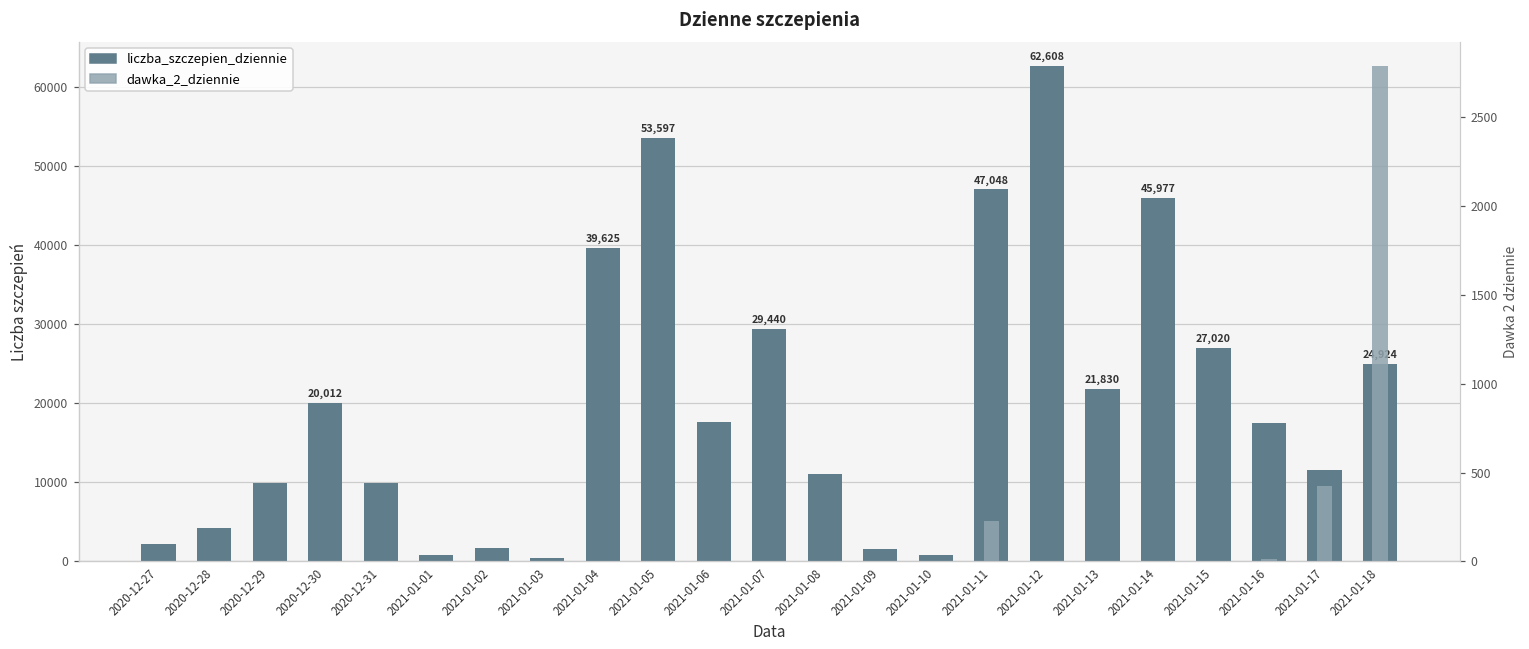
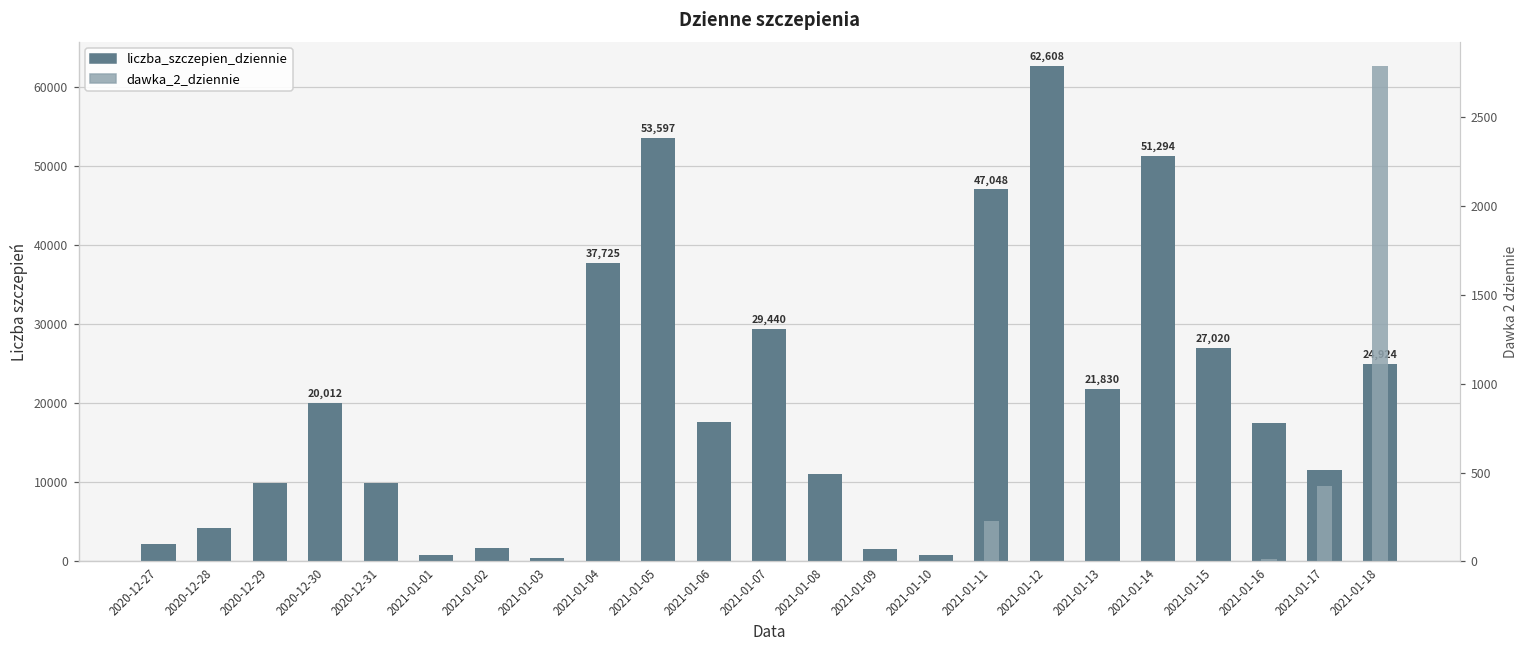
liczba_szczepien_dziennie, 2021-01-04: 39,625 -> 37,725
liczba_szczepien_dziennie, 2021-01-14: 45,977 -> 51,294
